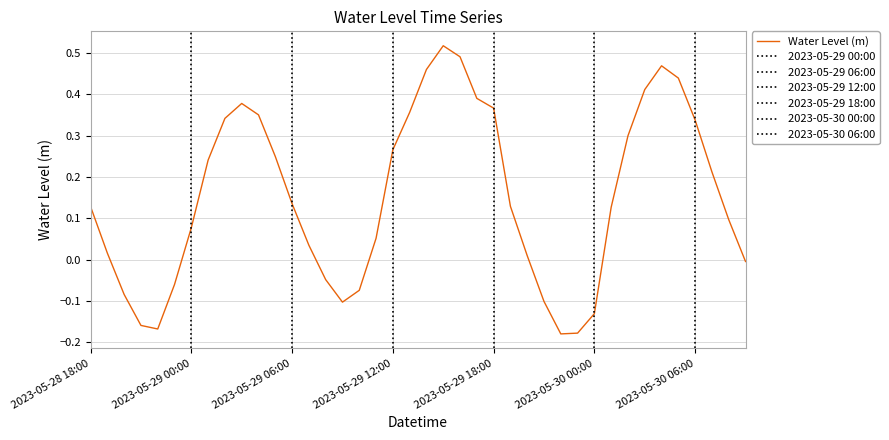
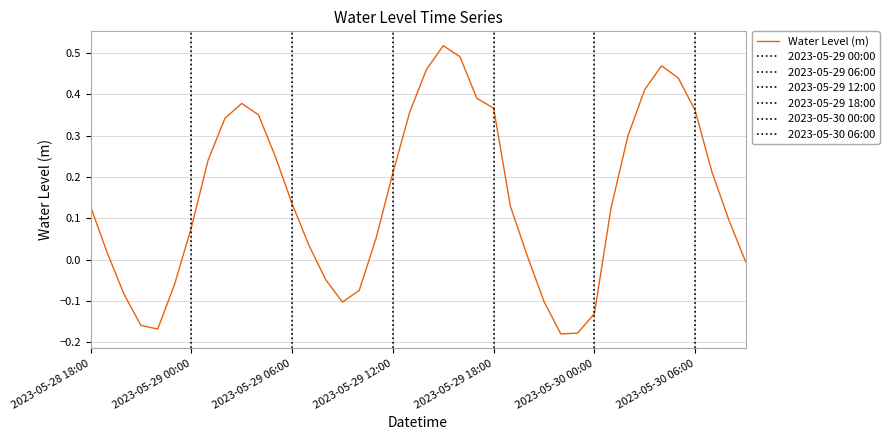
2023-05-29 12:00: 0.27 -> 0.21
2023-05-30 06:00: 0.34 -> 0.36
